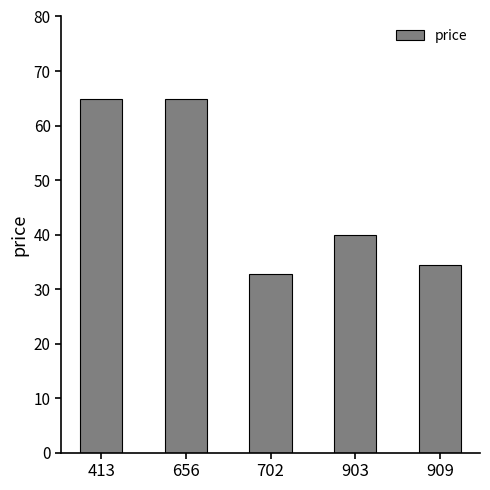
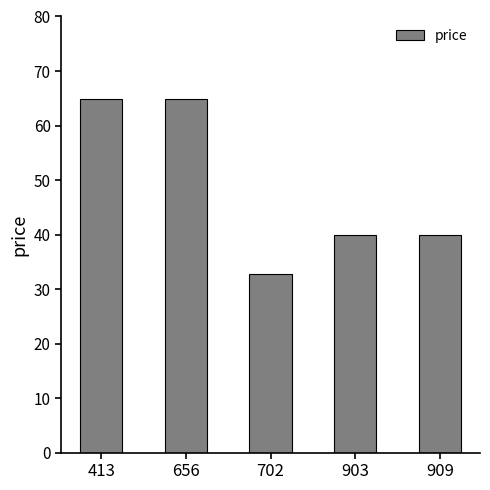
909: 34 -> 40
